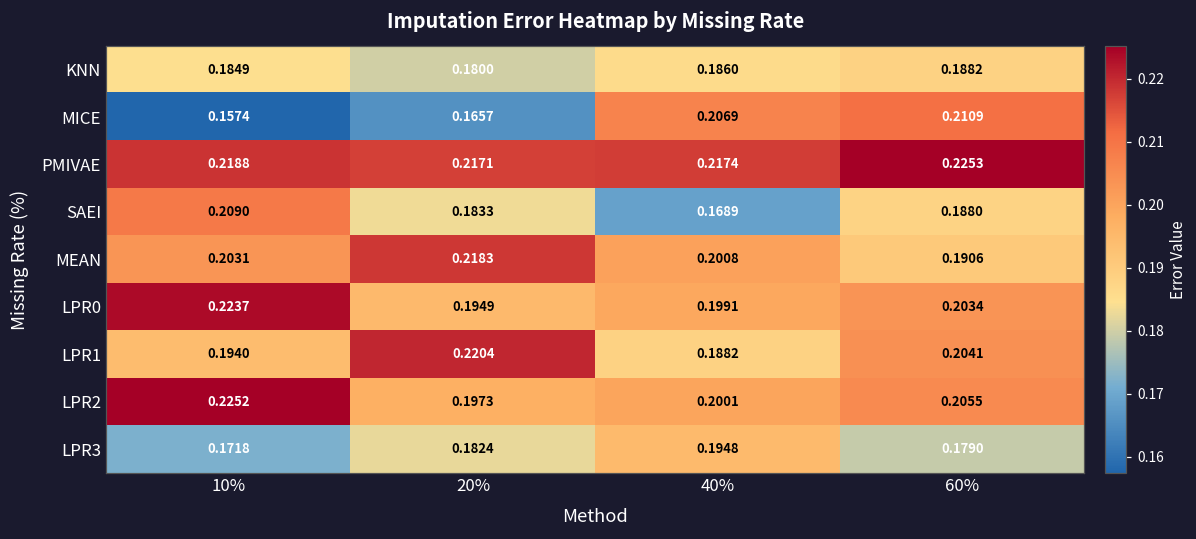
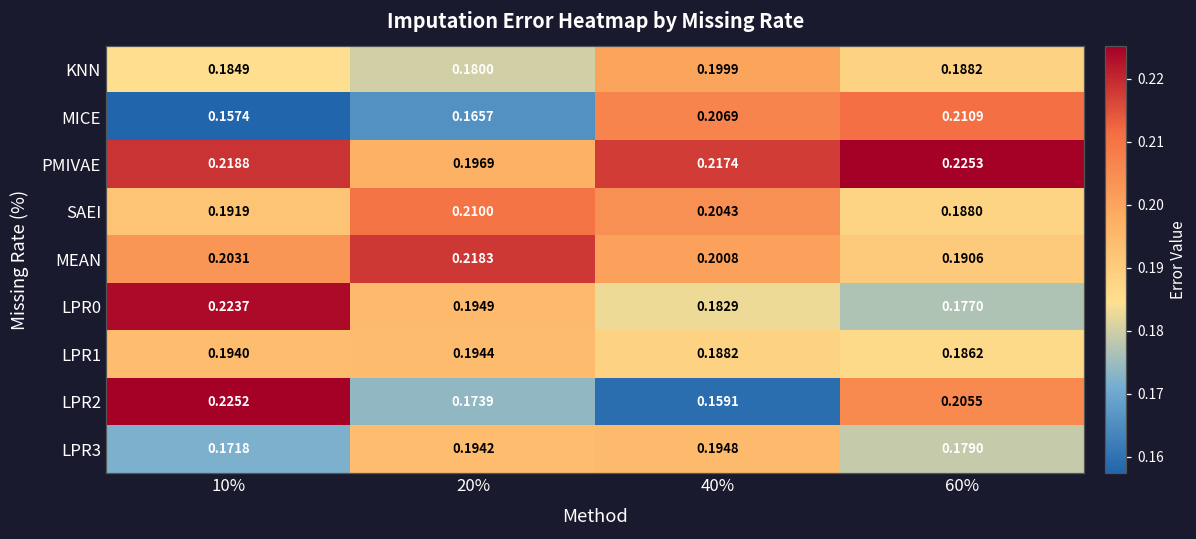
KNN, 40%: 0.1860 -> 0.1999
PMIVAE, 20%: 0.2171 -> 0.1969
SAEI, 10%: 0.2090 -> 0.1919
SAEI, 20%: 0.1833 -> 0.2100
SAEI, 40%: 0.1689 -> 0.2043
LPR0, 40%: 0.1991 -> 0.1829
LPR0, 60%: 0.2034 -> 0.1770
LPR1, 20%: 0.2204 -> 0.1944
LPR1, 60%: 0.2041 -> 0.1862
LPR2, 20%: 0.1973 -> 0.1739
LPR2, 40%: 0.2001 -> 0.1591
LPR3, 20%: 0.1824 -> 0.1942
